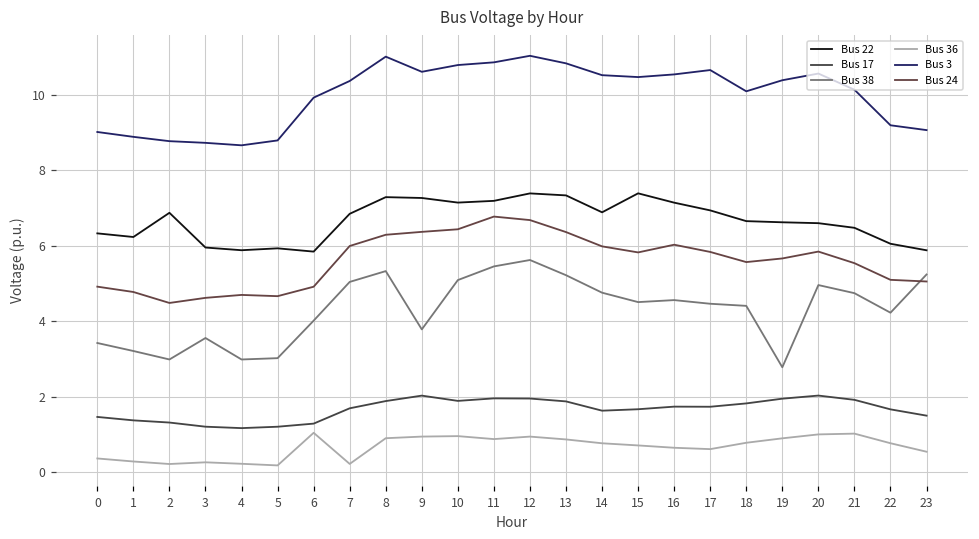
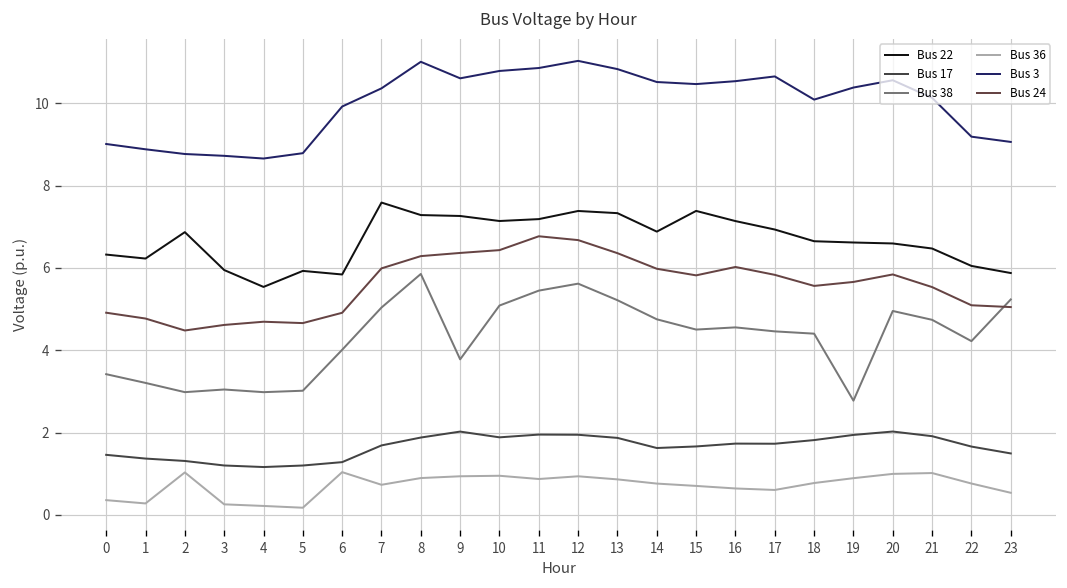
Bus 36, 2: 0.2 -> 1.0
Bus 38, 3: 3.6 -> 3.0
Bus 22, 4: 5.9 -> 5.5
Bus 22, 7: 6.8 -> 7.6
Bus 36, 7: 0.2 -> 0.7
Bus 38, 8: 5.3 -> 5.9
